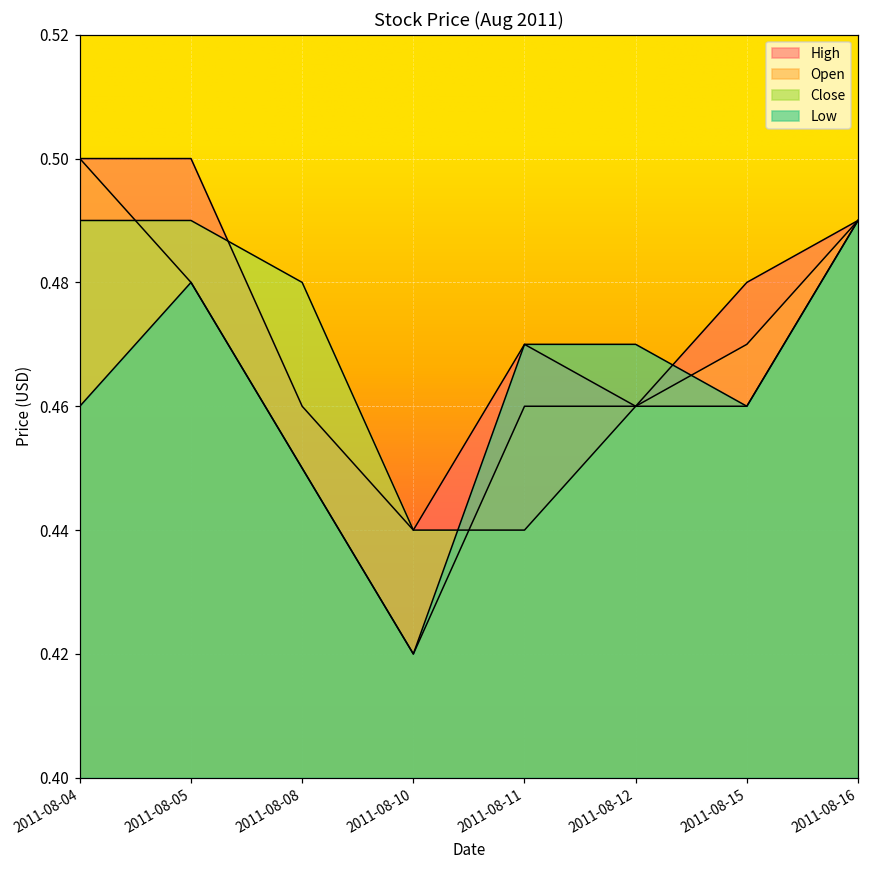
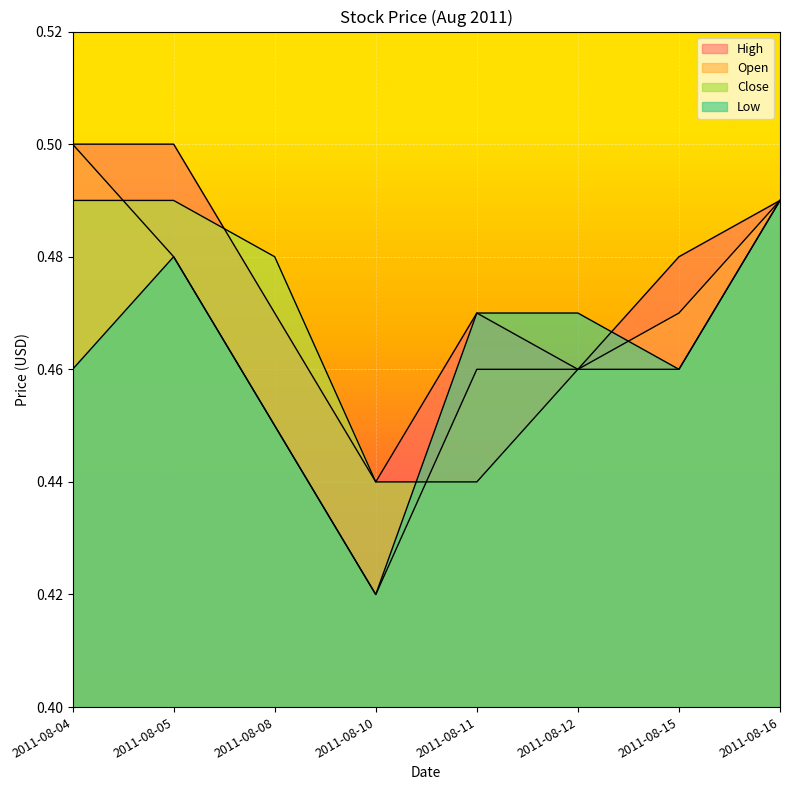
High, 2011-08-08: 0.46 -> 0.47
